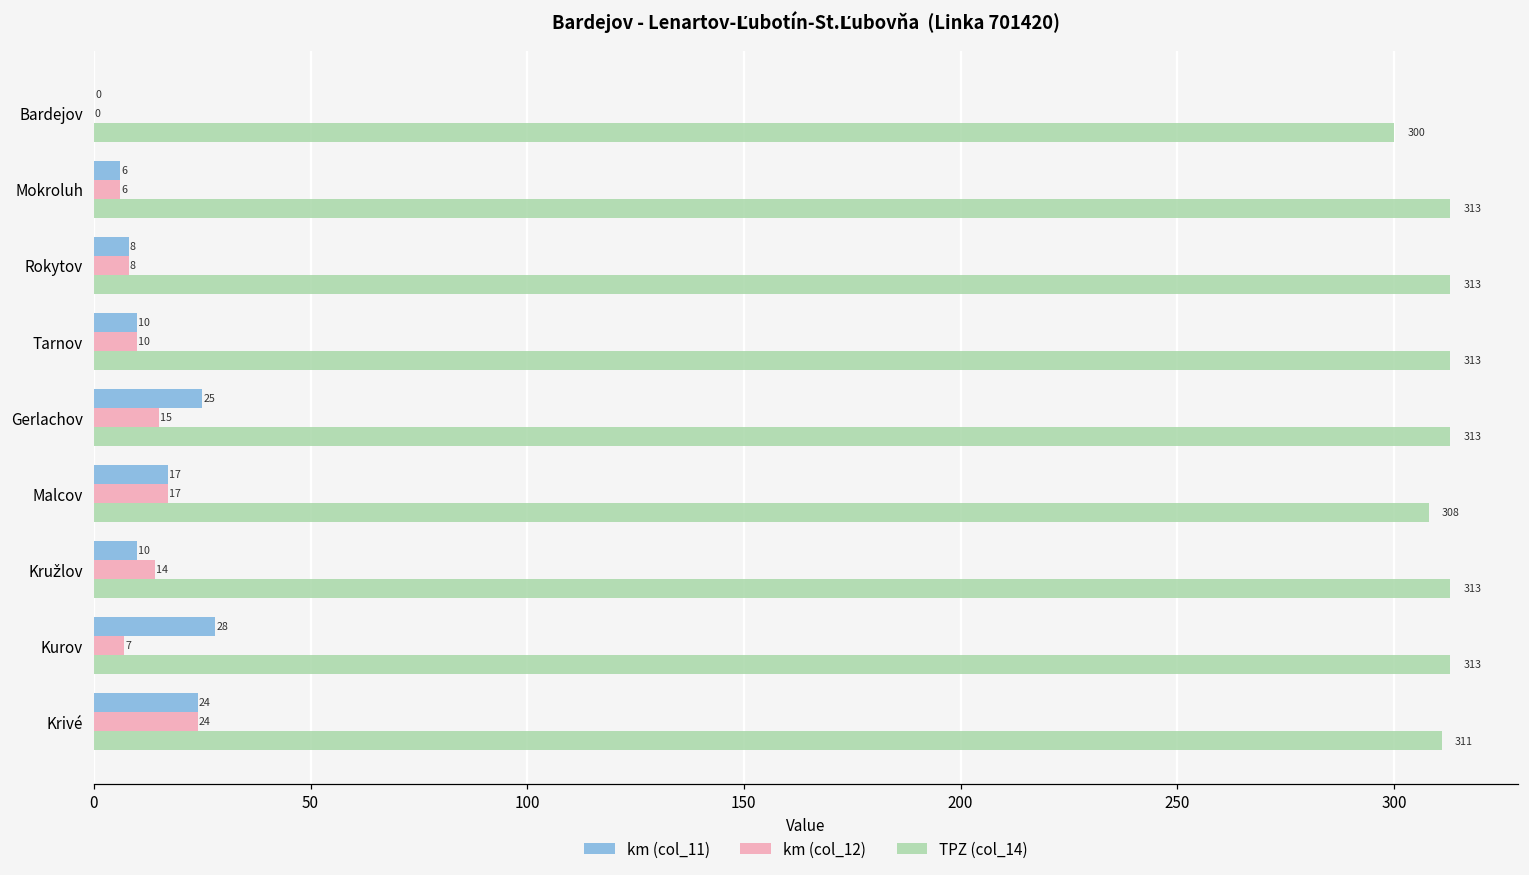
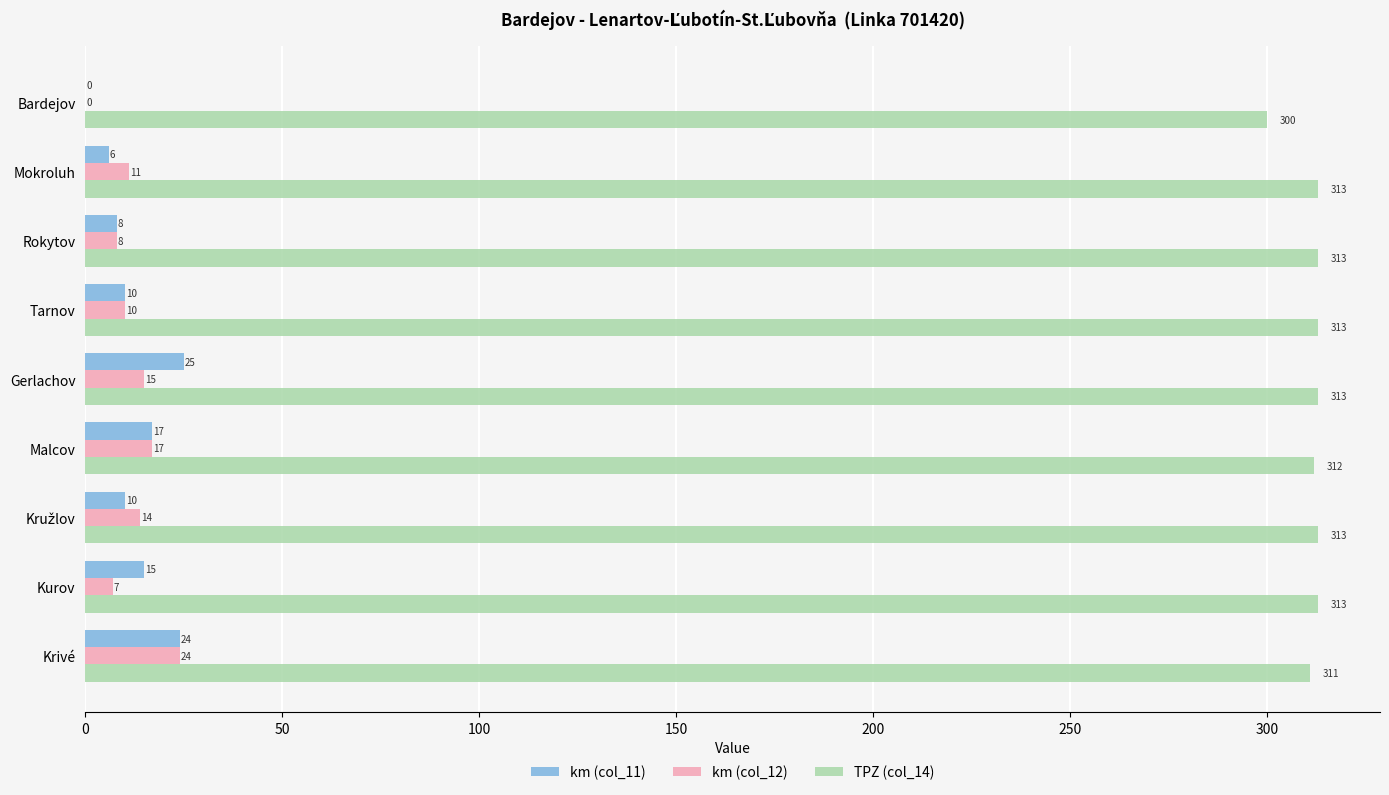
km (col_12), Mokroluh: 6 -> 11
TPZ (col_14), Malcov: 308 -> 312
km (col_11), Kurov: 28 -> 15
